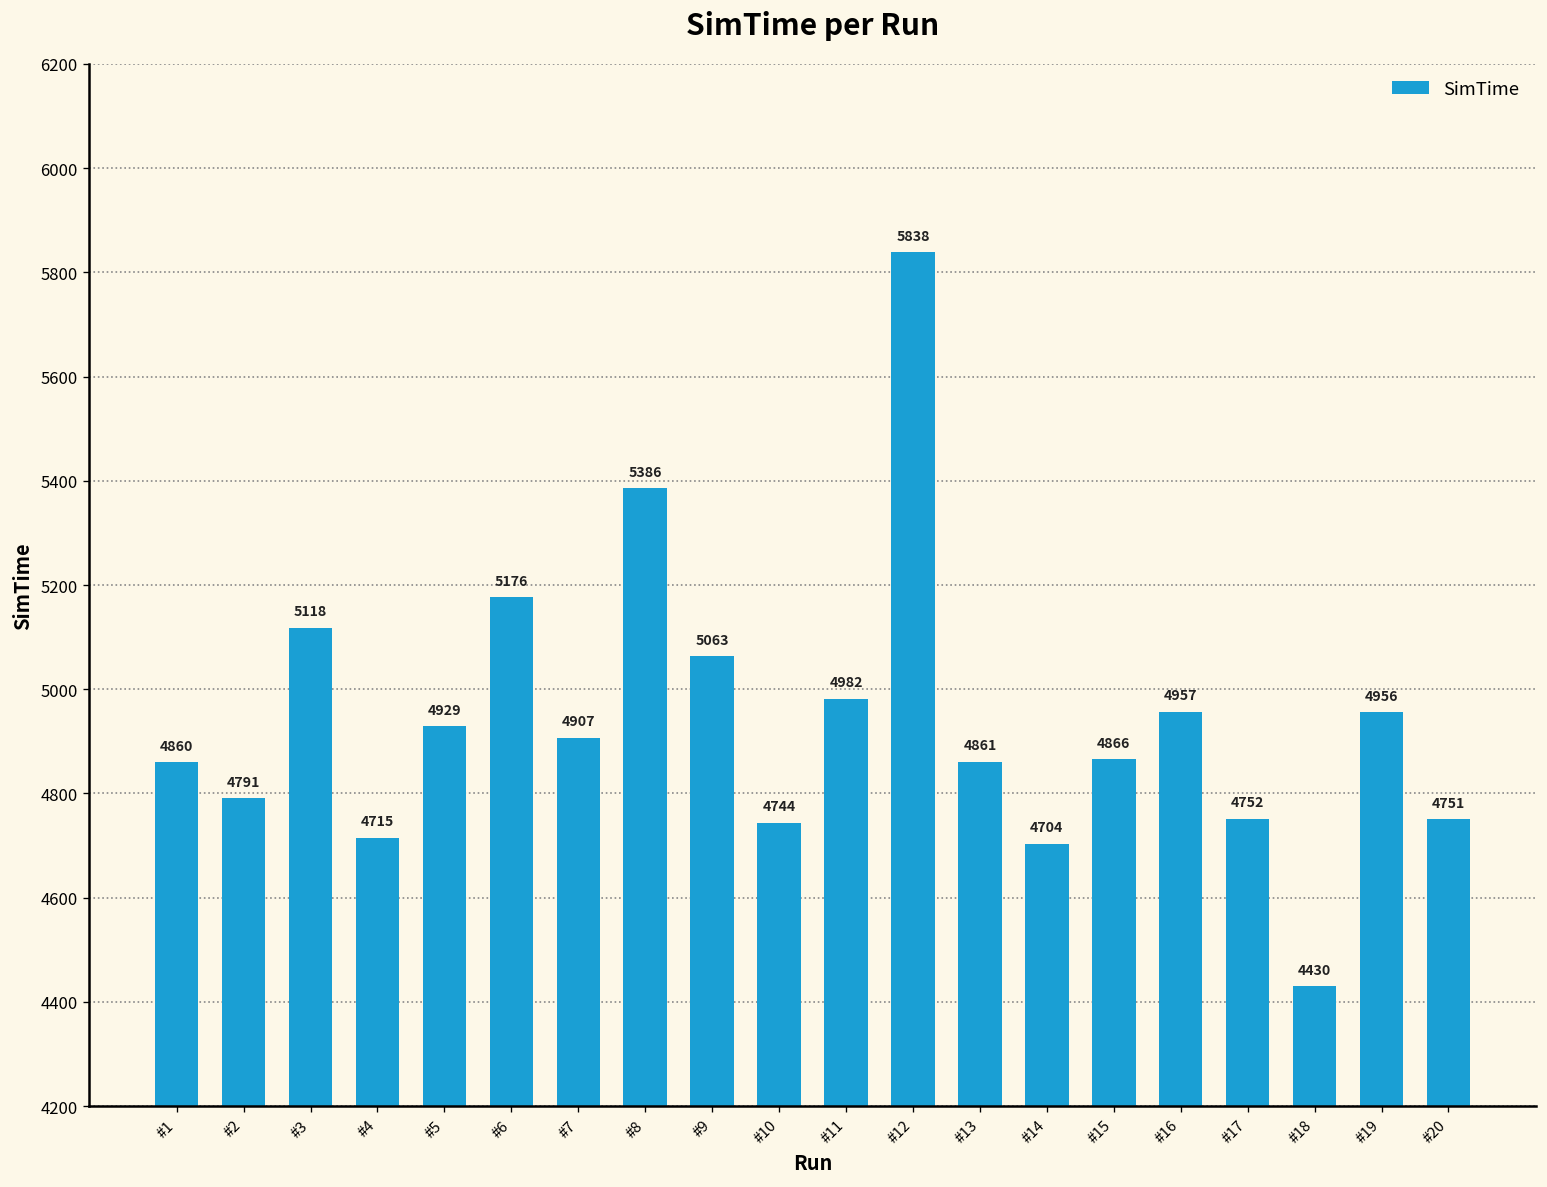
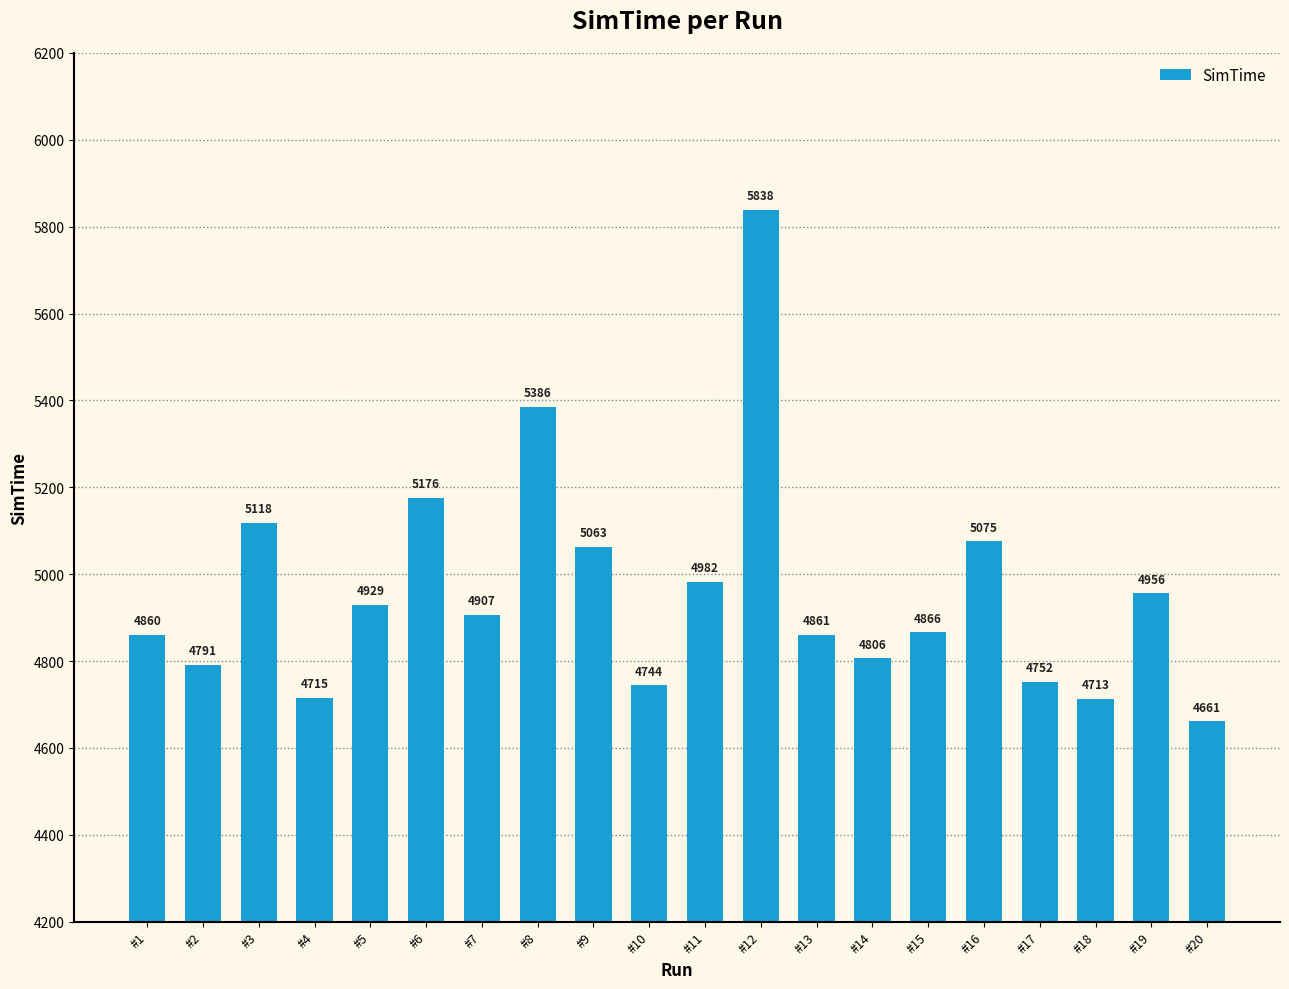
#14: 4704 -> 4806
#16: 4957 -> 5075
#18: 4430 -> 4713
#20: 4751 -> 4661
